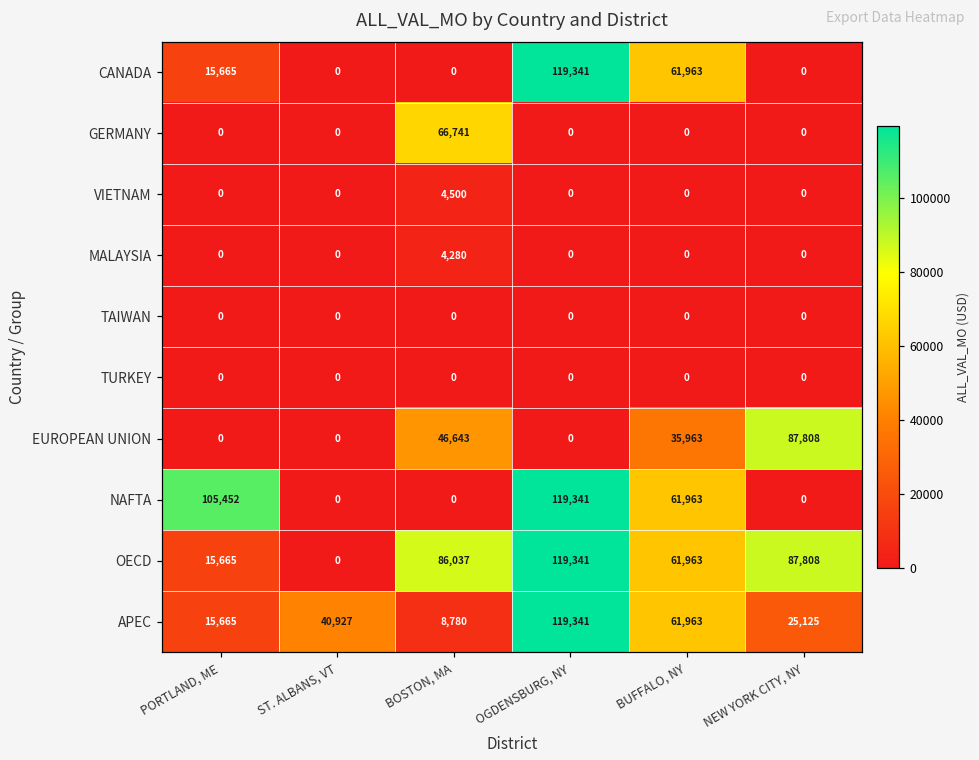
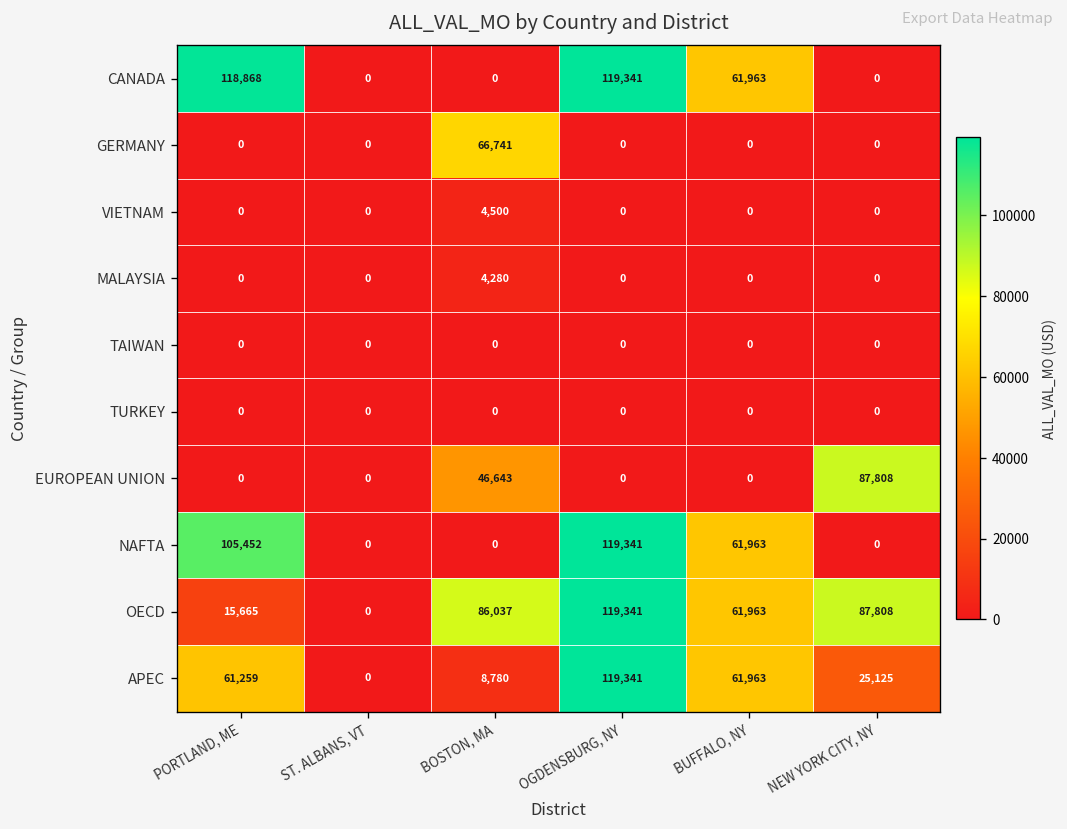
CANADA, PORTLAND, ME: 15,665 -> 118,868
EUROPEAN UNION, BUFFALO, NY: 35,963 -> 0
APEC, PORTLAND, ME: 15,665 -> 61,259
APEC, ST. ALBANS, VT: 40,927 -> 0
